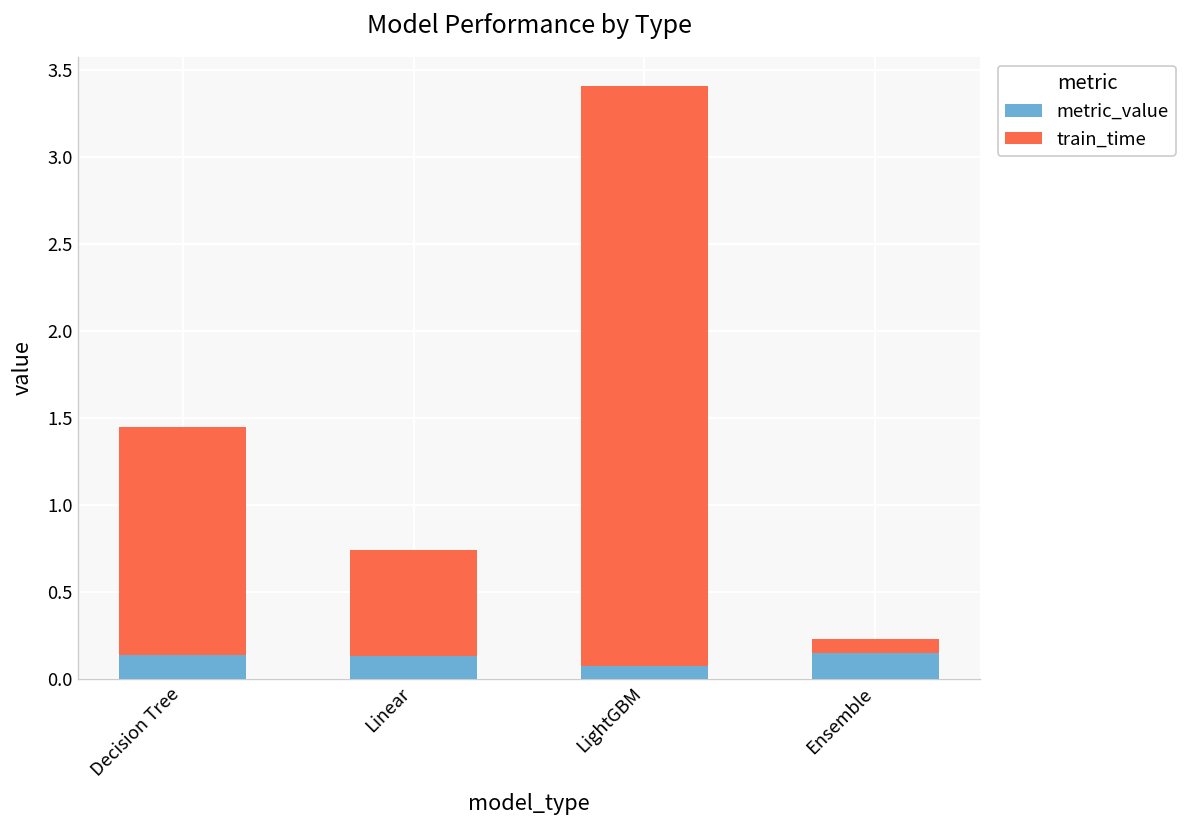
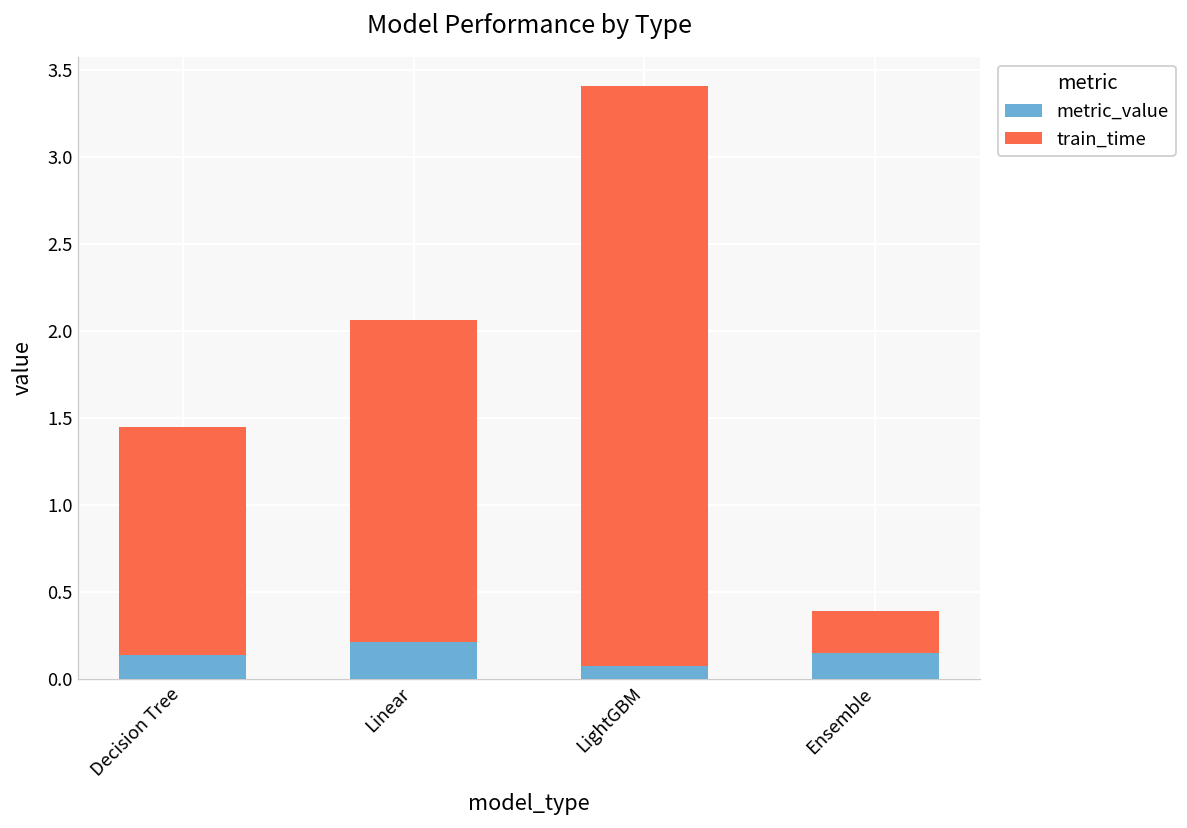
metric_value, Linear: 0.13 -> 0.21
train_time, Linear: 0.61 -> 1.85
train_time, Ensemble: 0.08 -> 0.24
